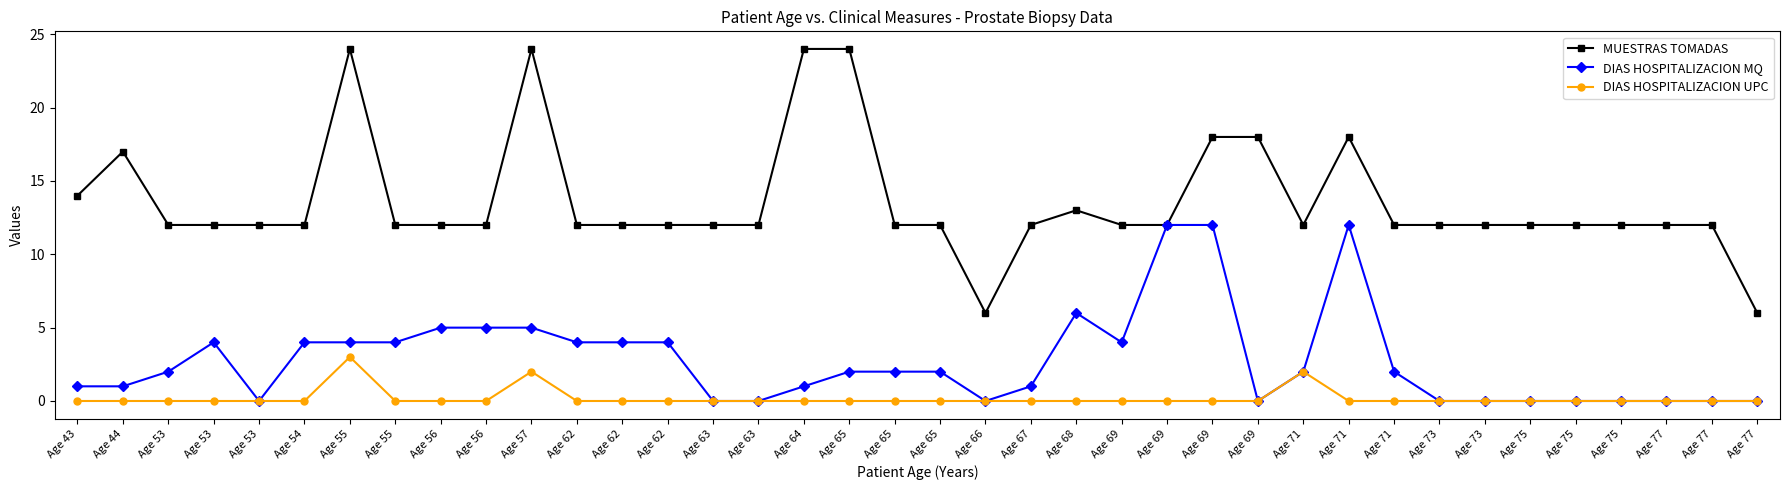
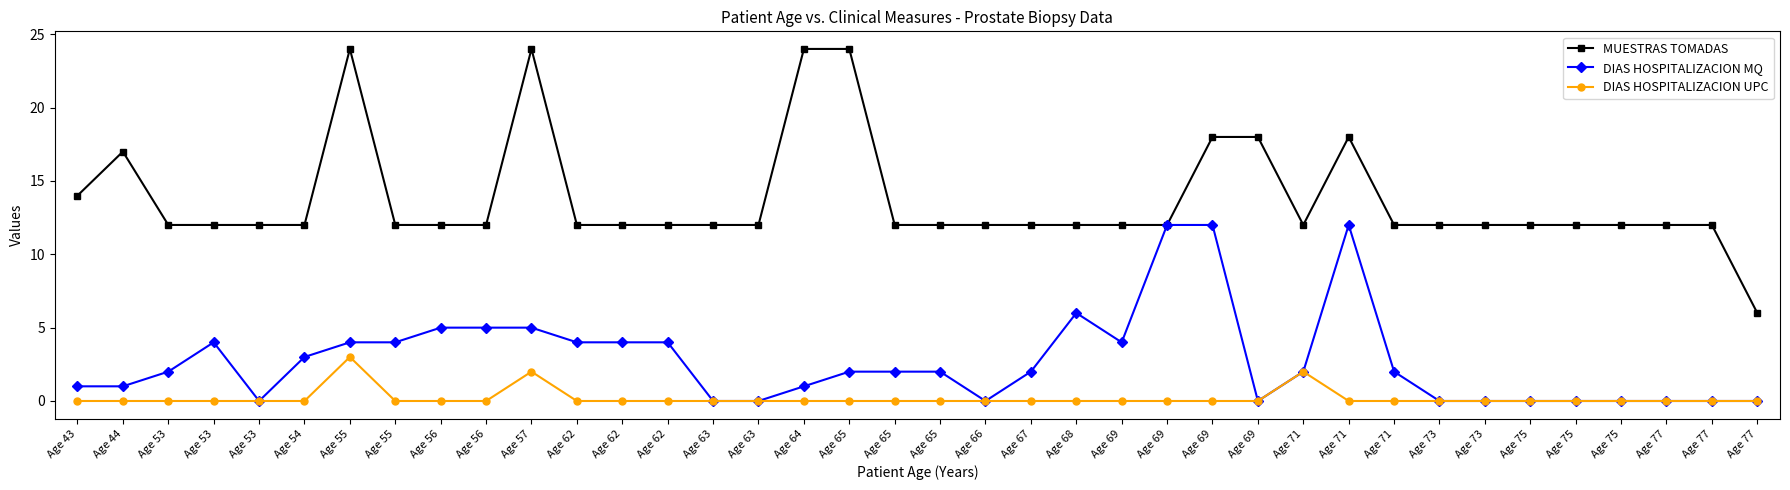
DIAS HOSPITALIZACION MQ, Age 54: 4 -> 3
MUESTRAS TOMADAS, Age 66: 6 -> 12
DIAS HOSPITALIZACION MQ, Age 67: 1 -> 2
MUESTRAS TOMADAS, Age 68: 13 -> 12
